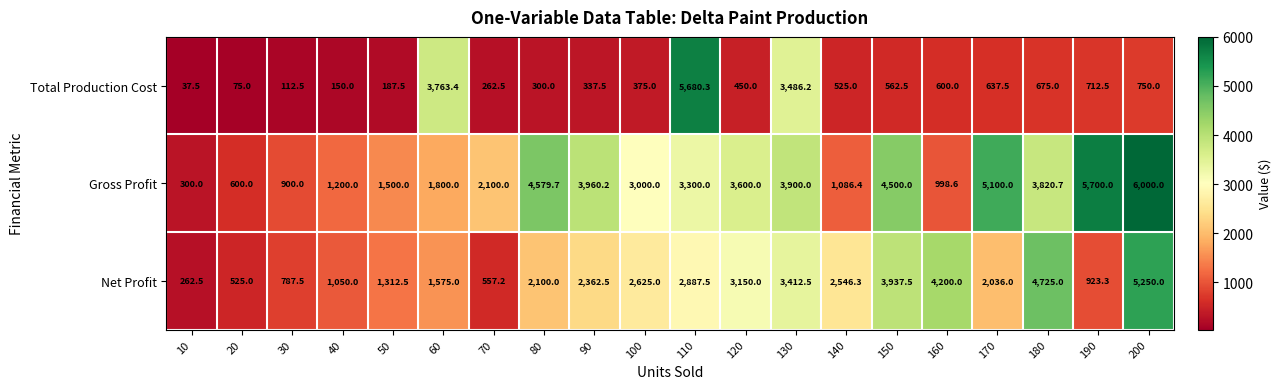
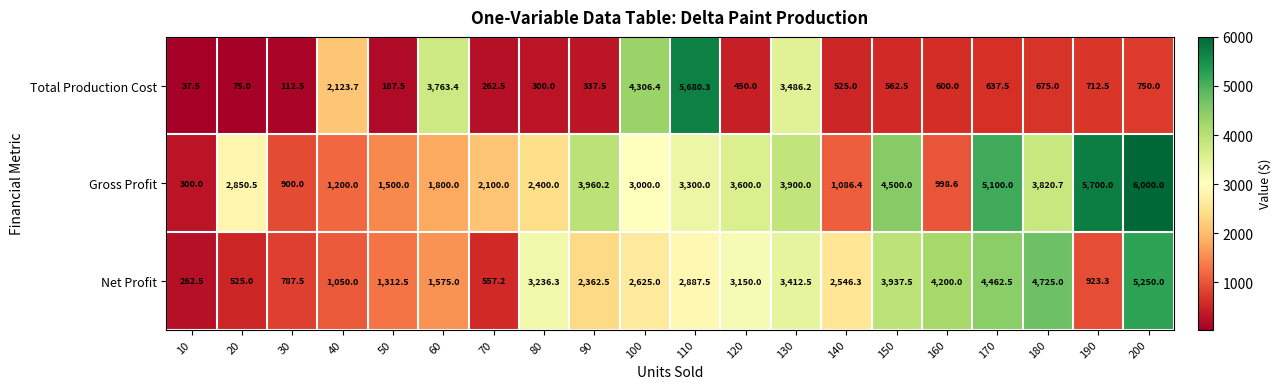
Total Production Cost, 40: 150.0 -> 2,123.7
Total Production Cost, 100: 375.0 -> 4,306.4
Gross Profit, 20: 600.0 -> 2,850.5
Gross Profit, 80: 4,579.7 -> 2,400.0
Net Profit, 80: 2,100.0 -> 3,236.3
Net Profit, 170: 2,036.0 -> 4,462.5
